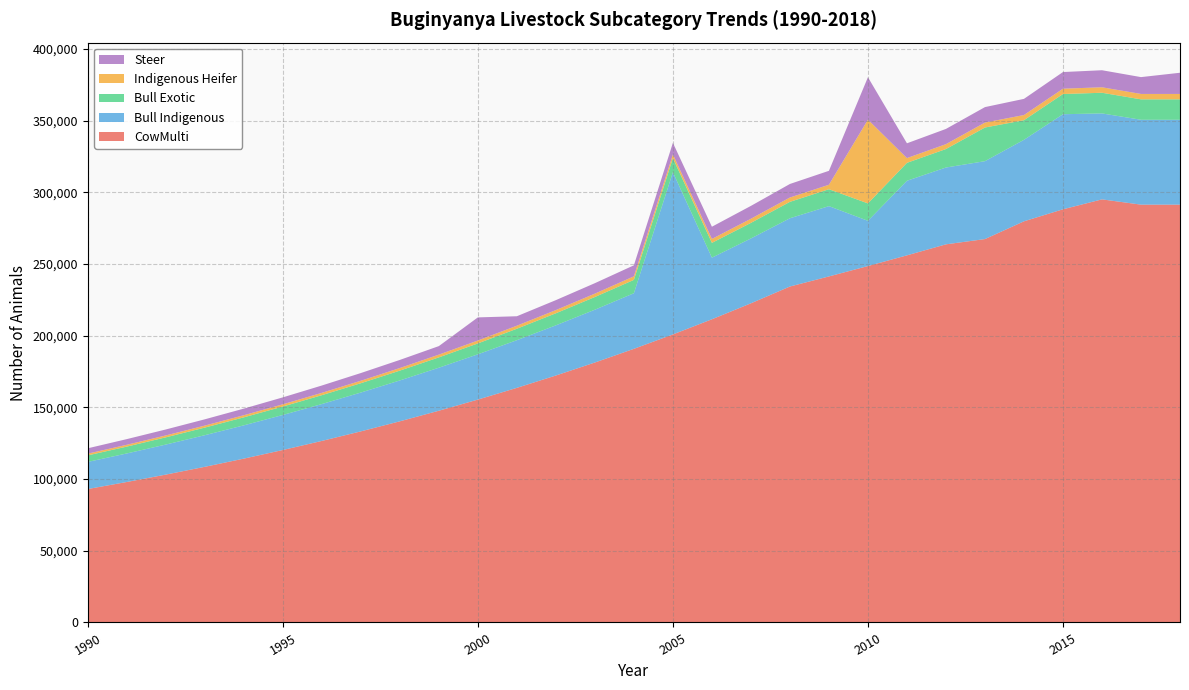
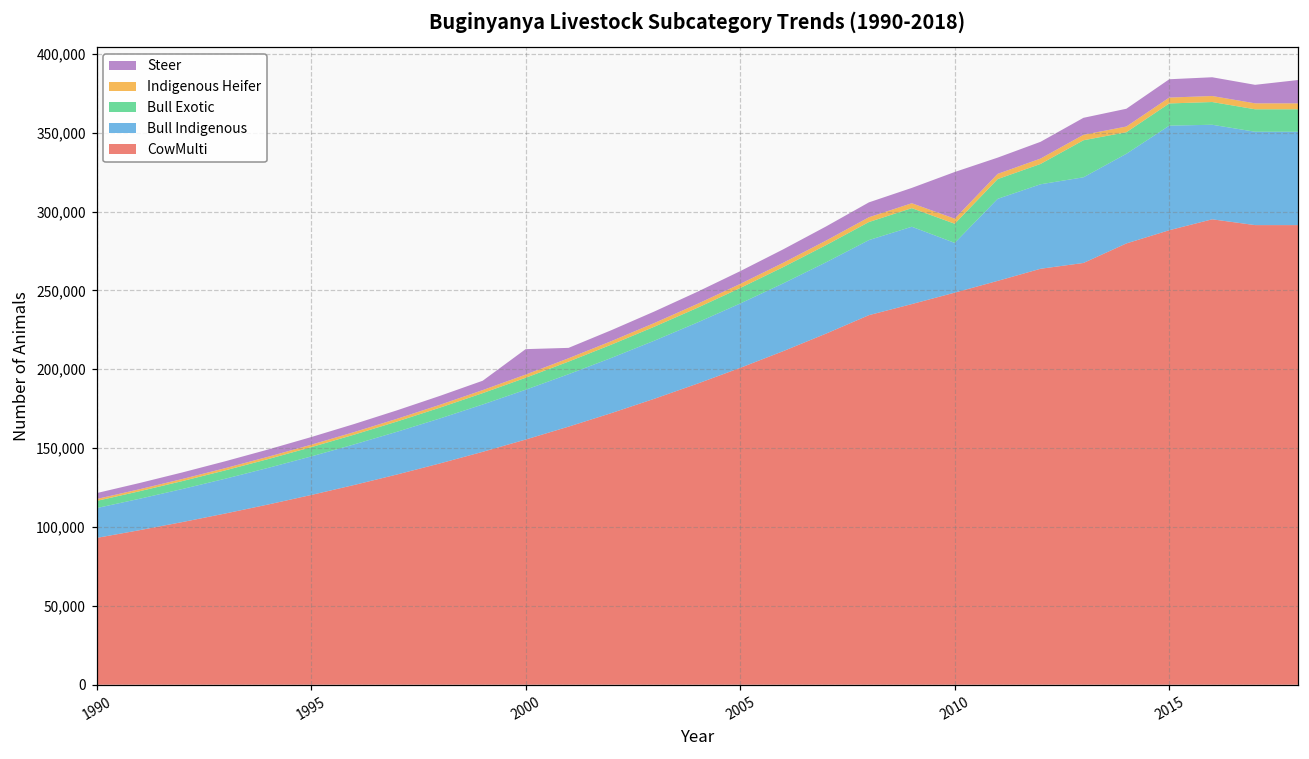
Bull Indigenous, 2005: 113,000 -> 41,000
Indigenous Heifer, 2010: 58,000 -> 3,000
